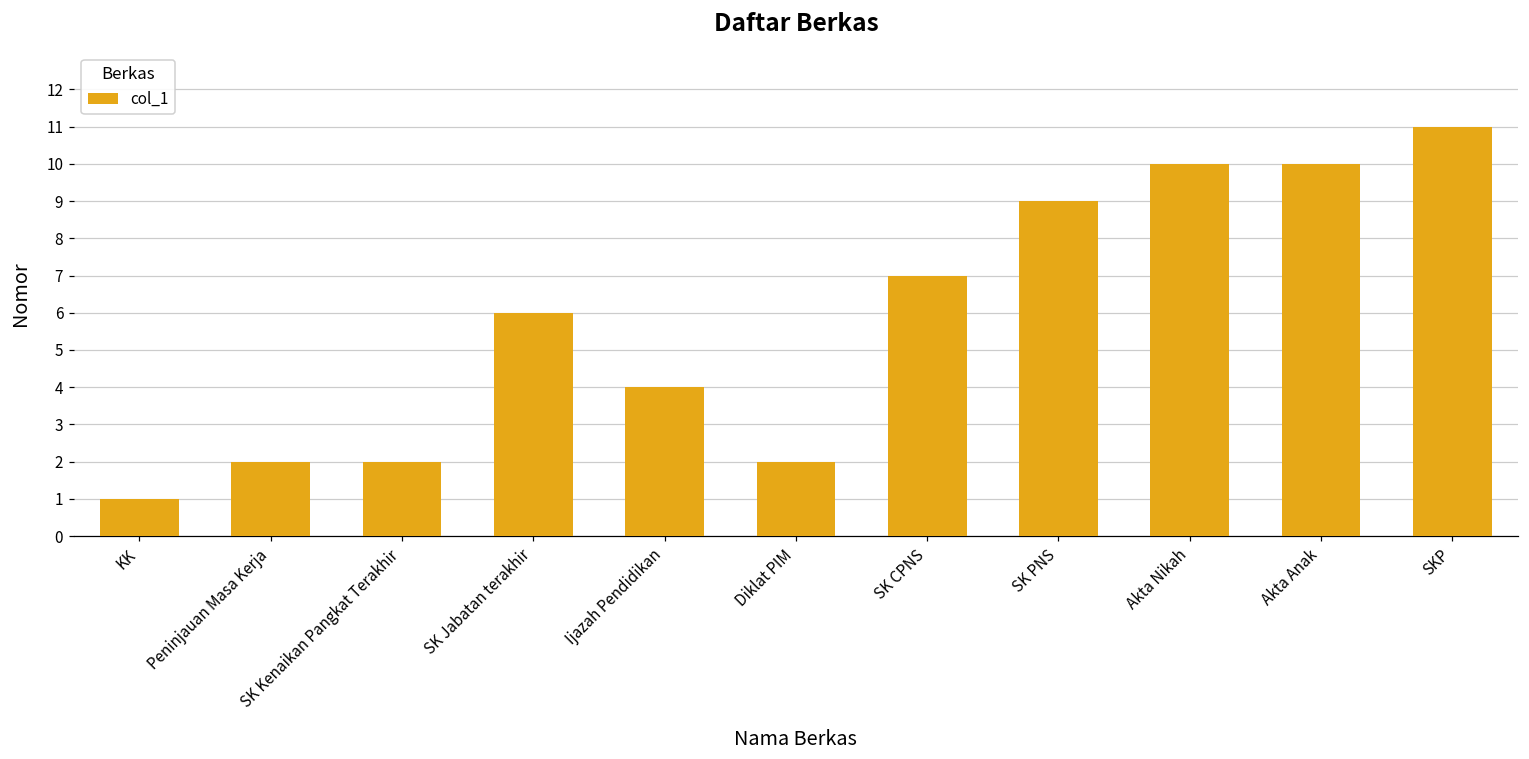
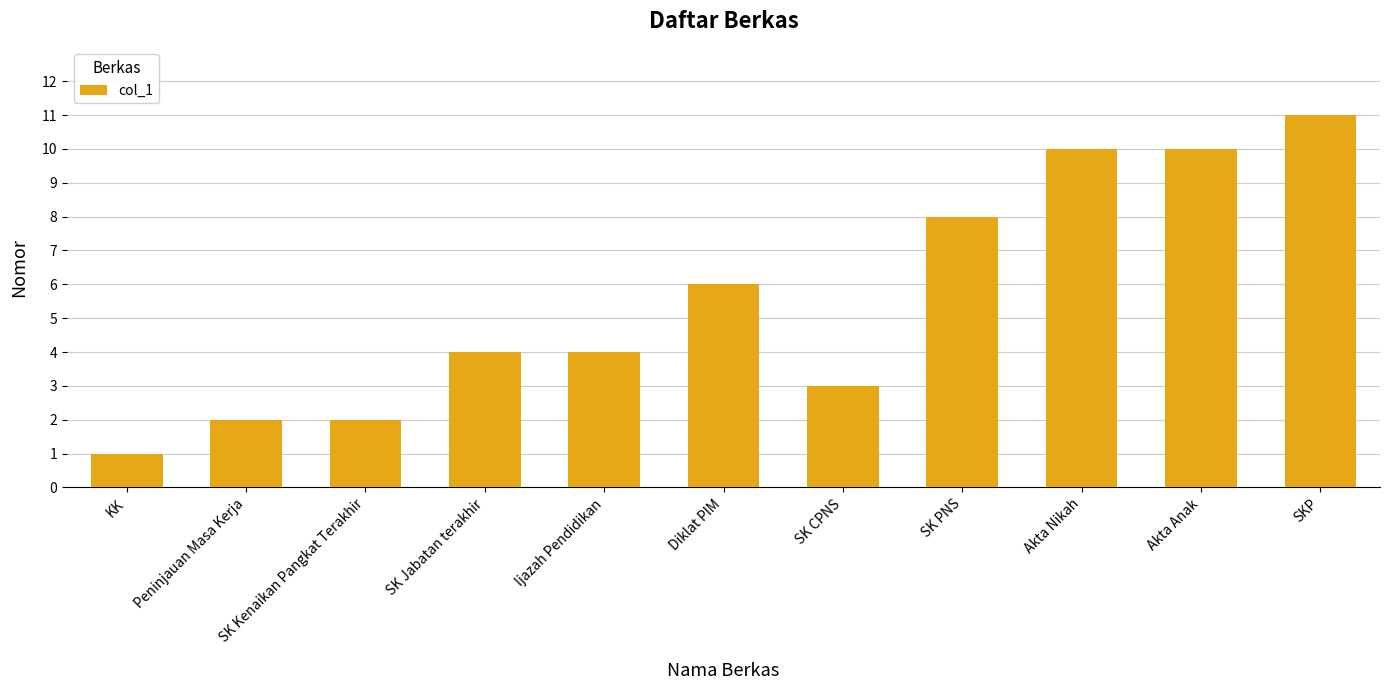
SK Jabatan terakhir: 6 -> 4
Diklat PIM: 2 -> 6
SK CPNS: 7 -> 3
SK PNS: 9 -> 8
